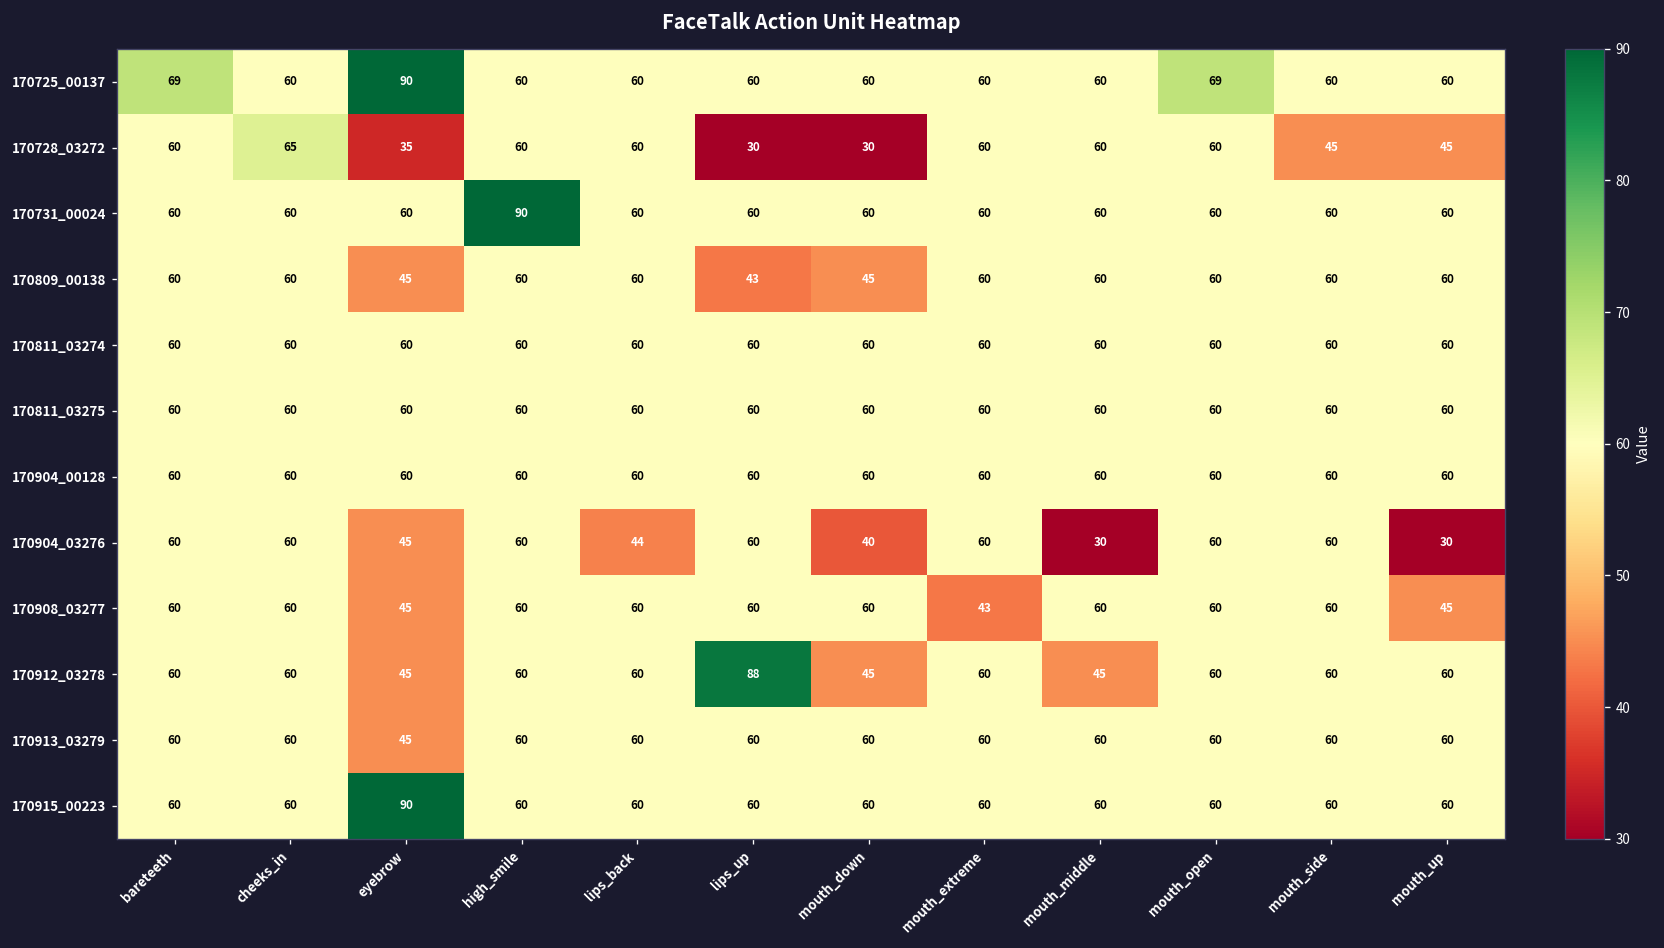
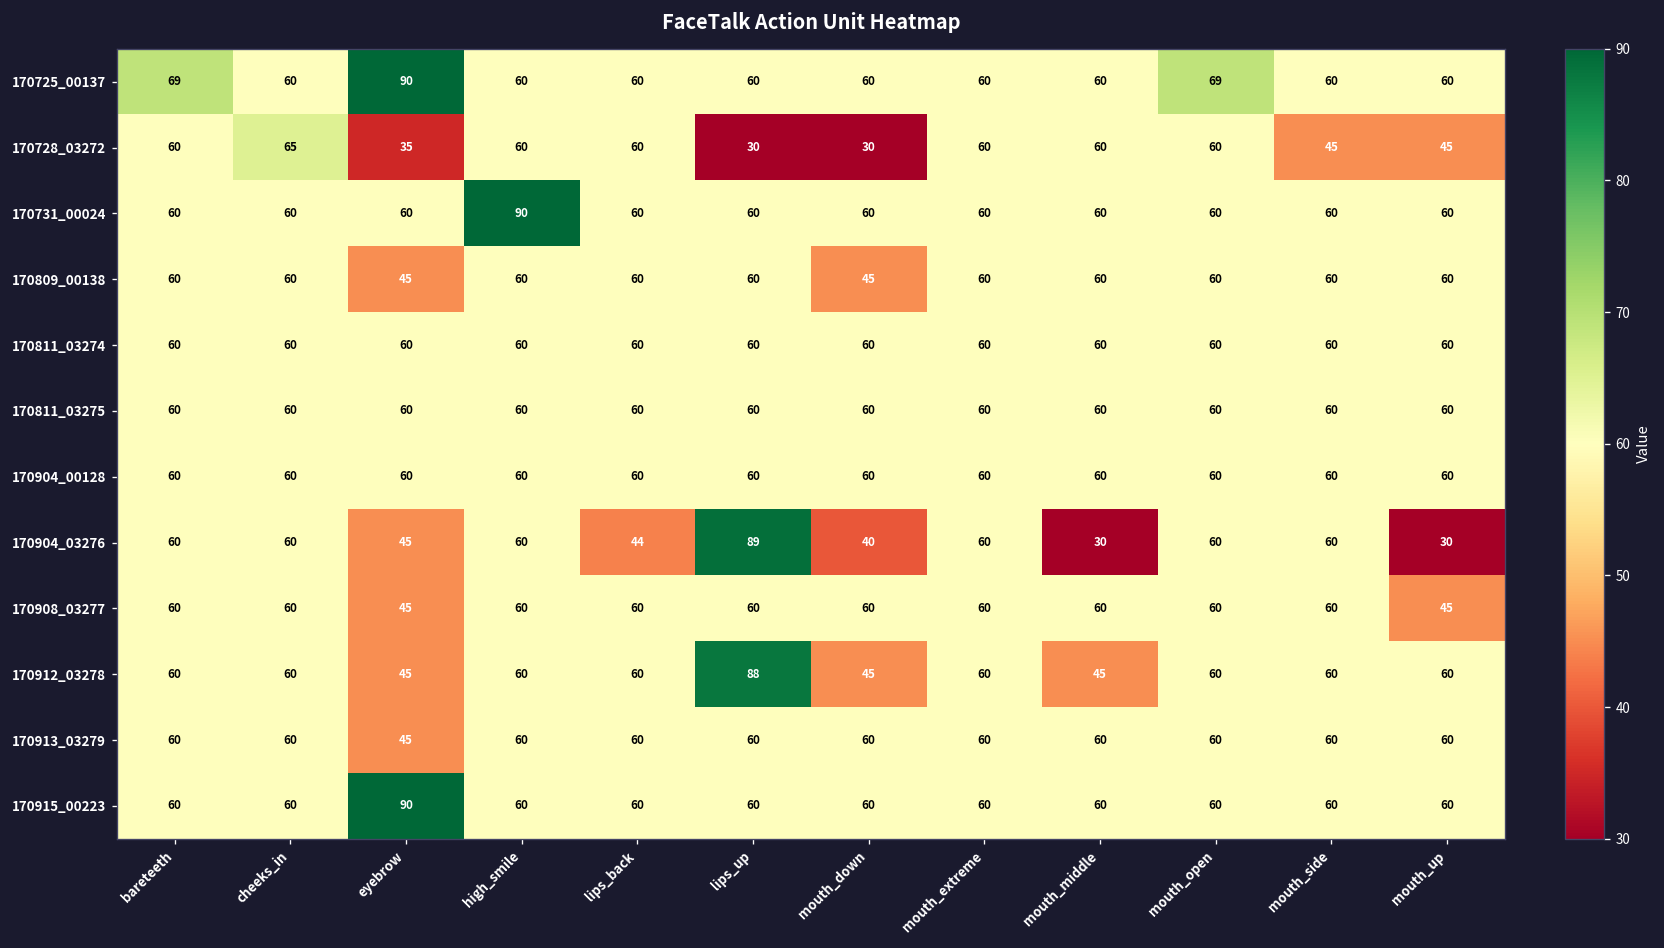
170809_00138, lips_up: 43 -> 60
170904_03276, lips_up: 60 -> 89
170908_03277, mouth_extreme: 43 -> 60
